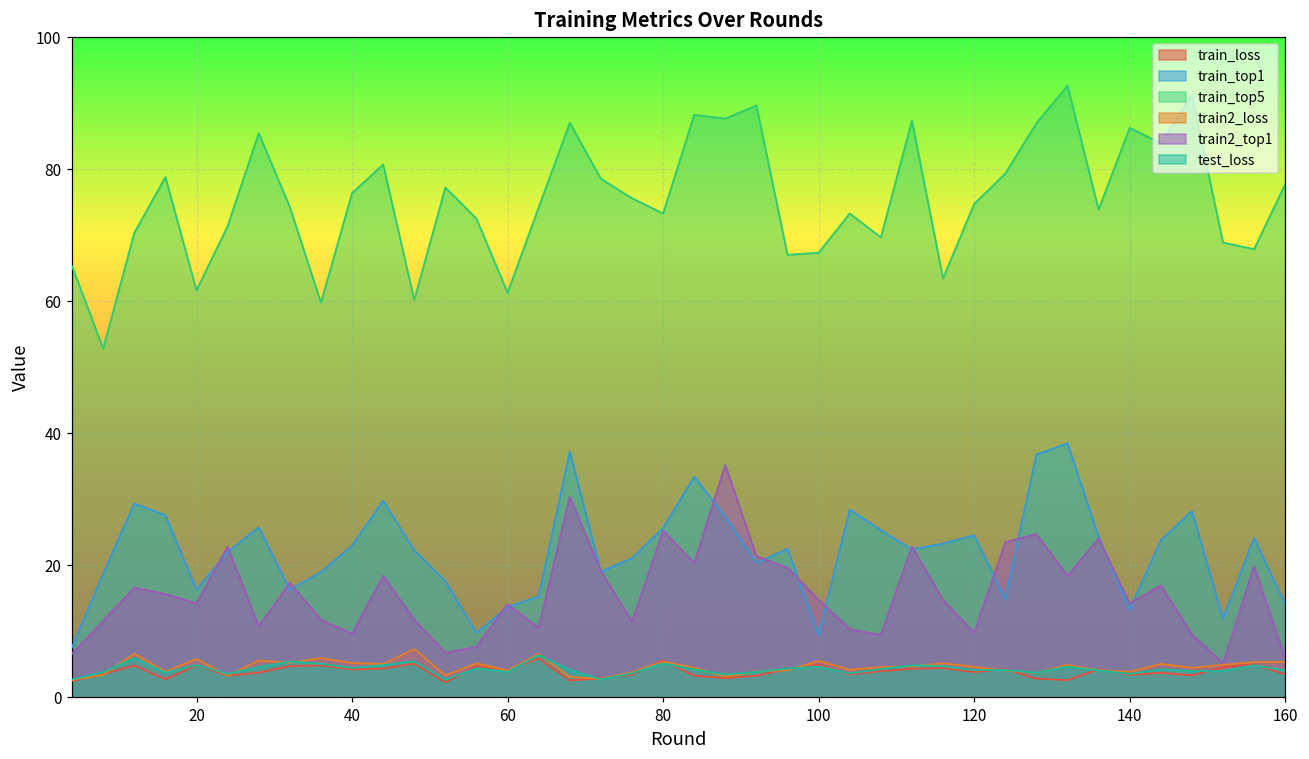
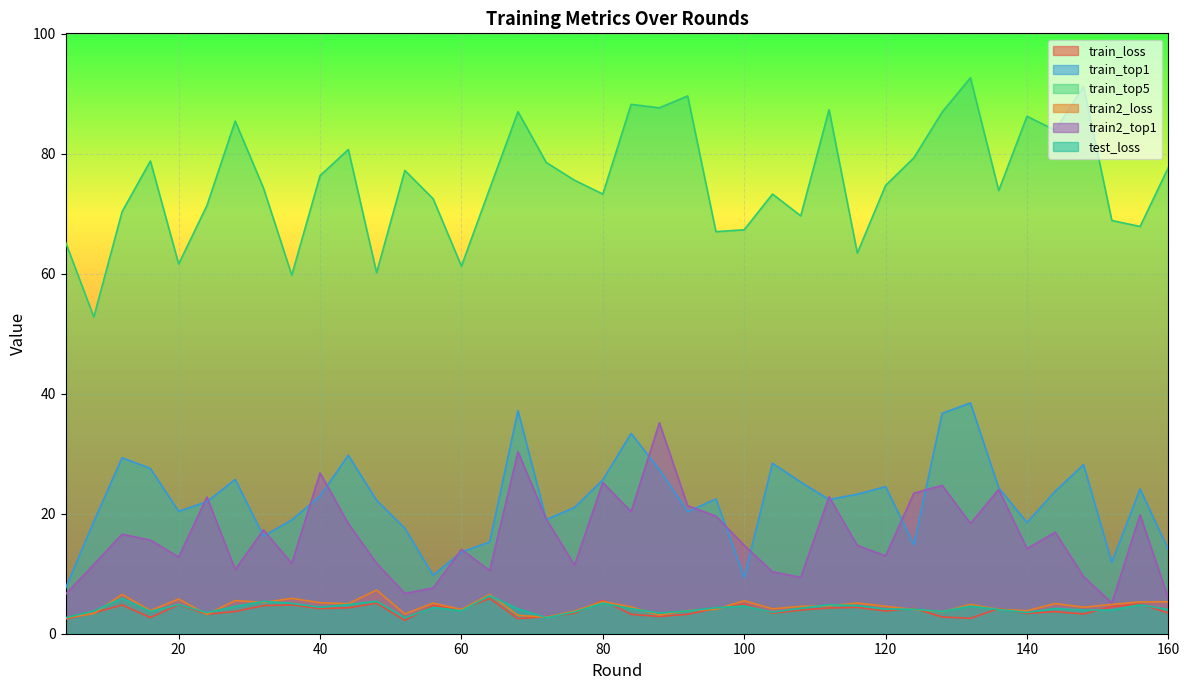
train_top1, 20: 16 -> 20
train2_top1, 20: 14 -> 13
train2_top1, 40: 10 -> 27
train2_top1, 120: 10 -> 13
train_top1, 140: 13 -> 19
